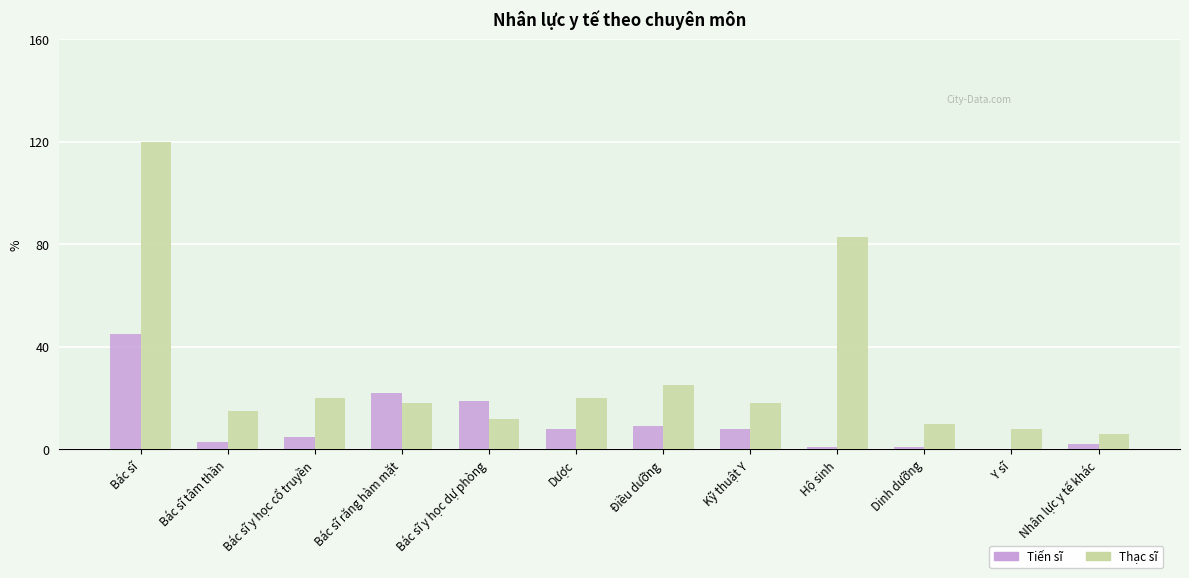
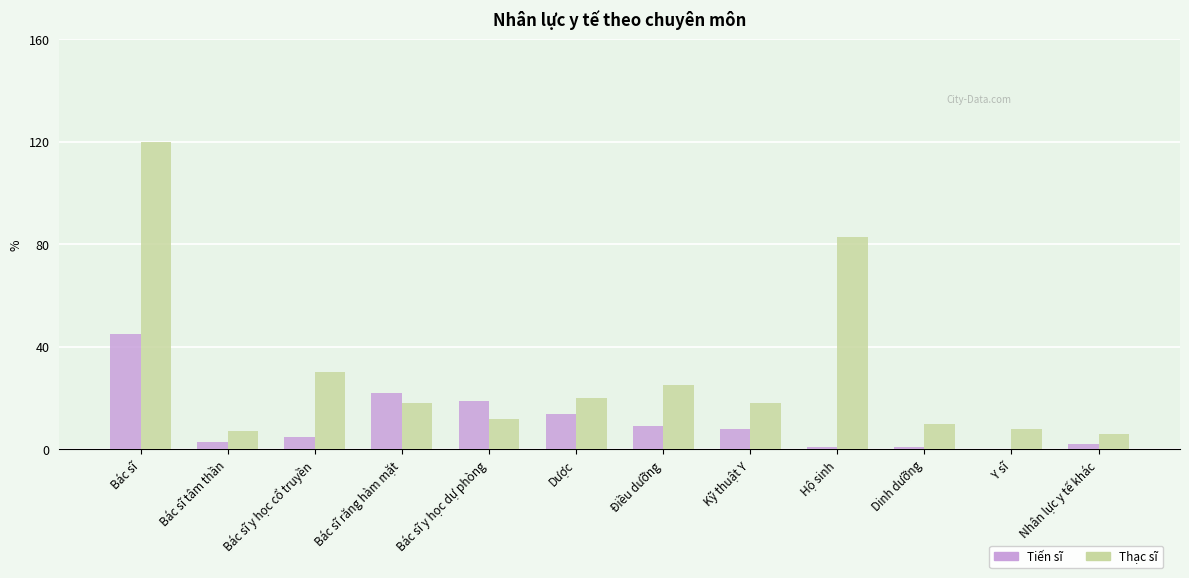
Thạc sĩ, Bác sĩ tâm thần: 15 -> 7
Thạc sĩ, Bác sĩ y học cổ truyền: 20 -> 30
Tiến sĩ, Dược: 8 -> 14
